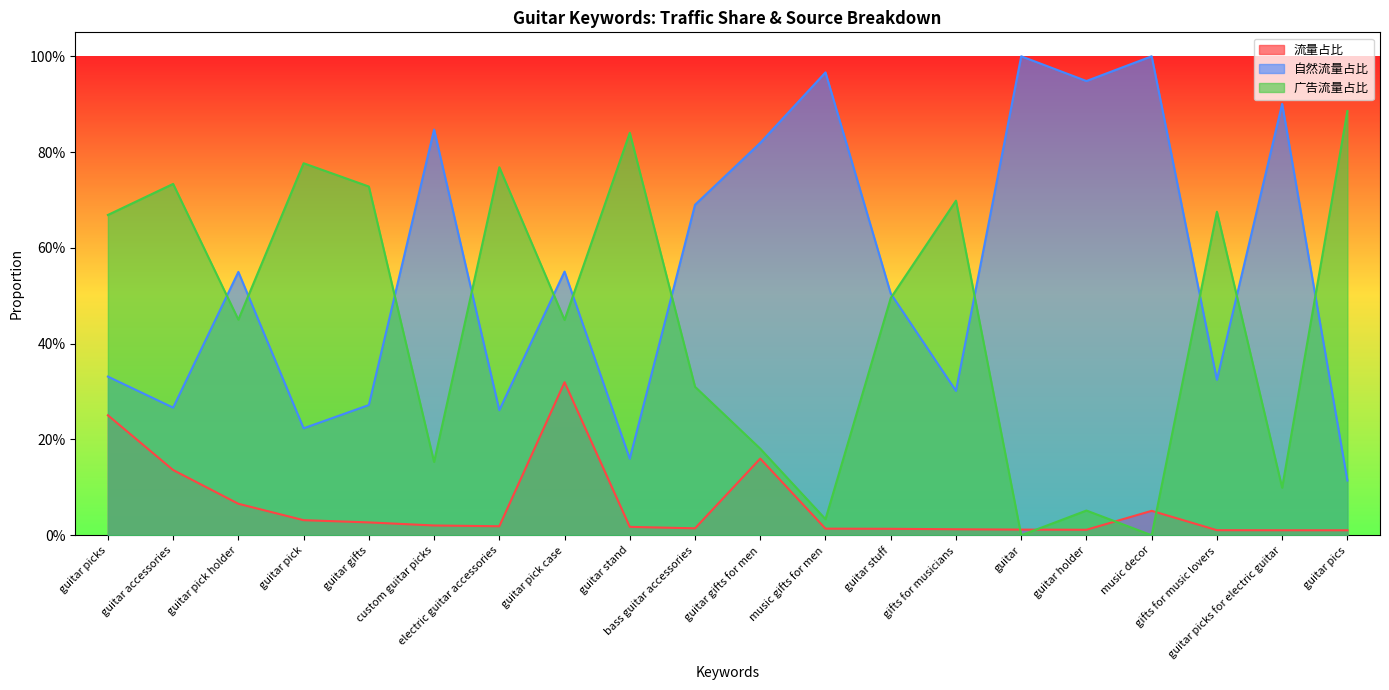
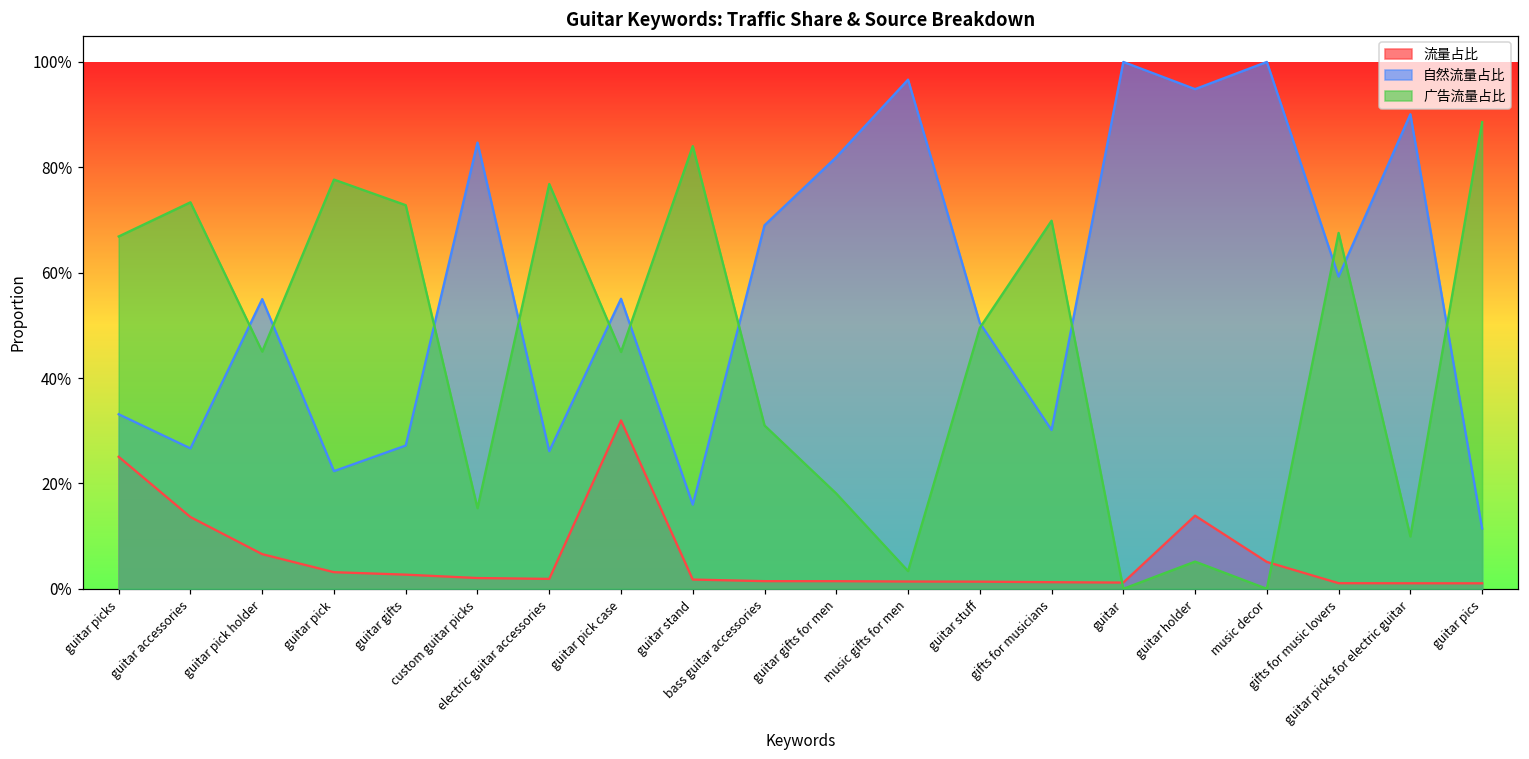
流量占比, guitar gifts for men: 16% -> 1%
流量占比, guitar holder: 1% -> 14%
自然流量占比, gifts for music lovers: 32% -> 59%
